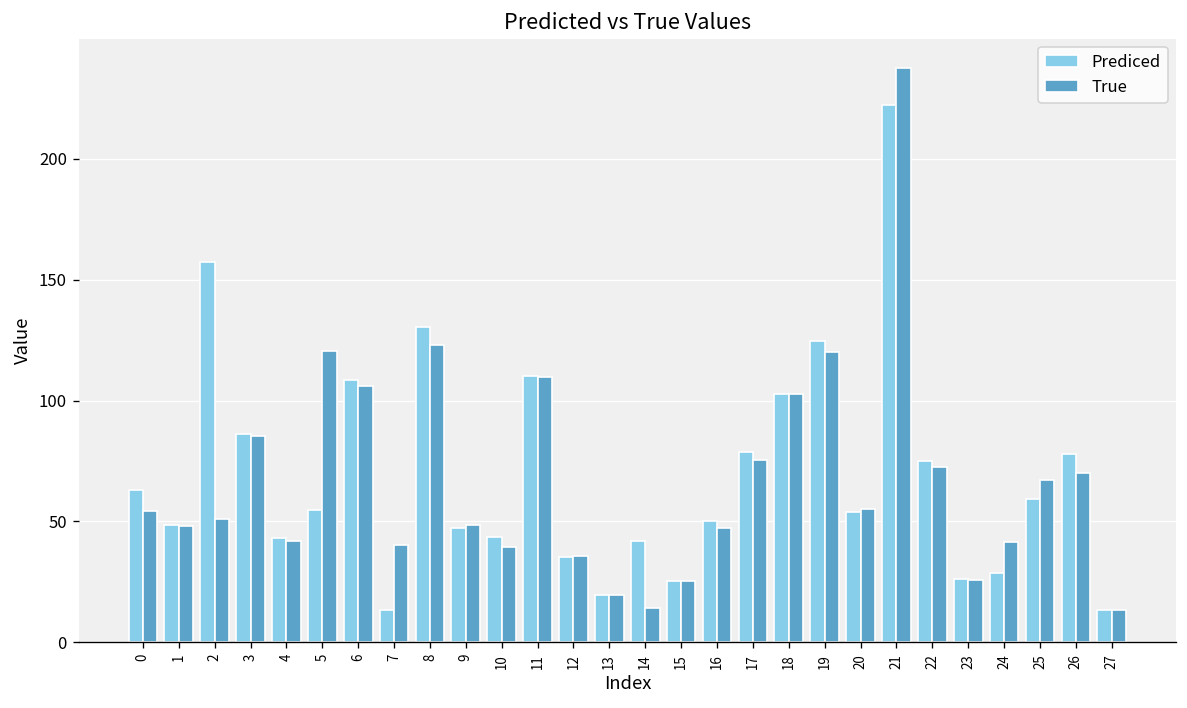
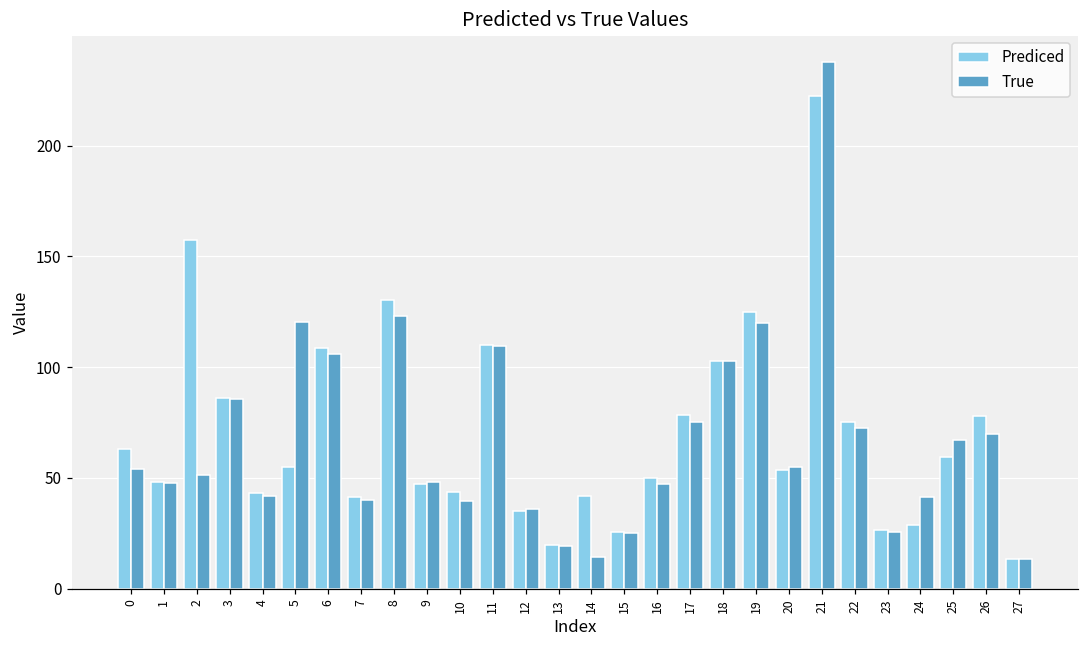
Prediced, 7: 13 -> 41
